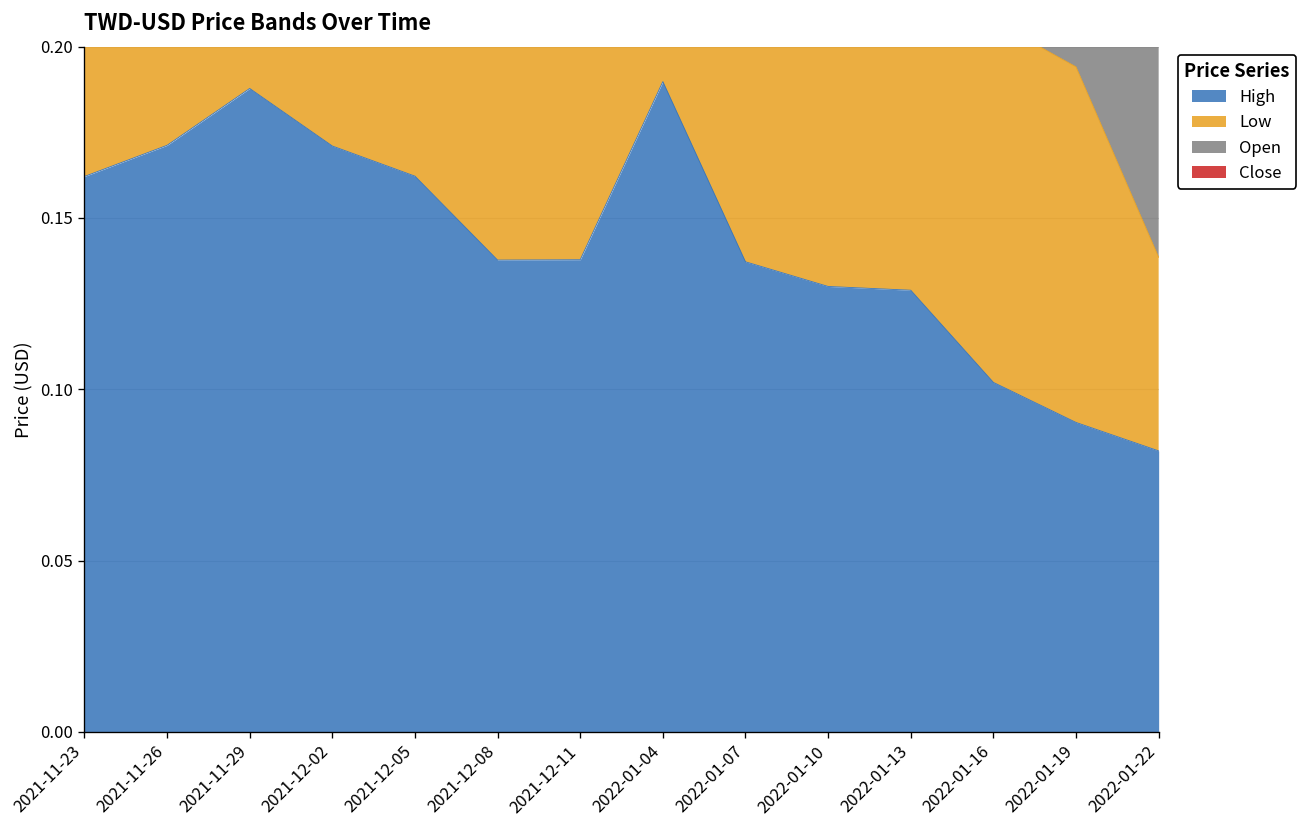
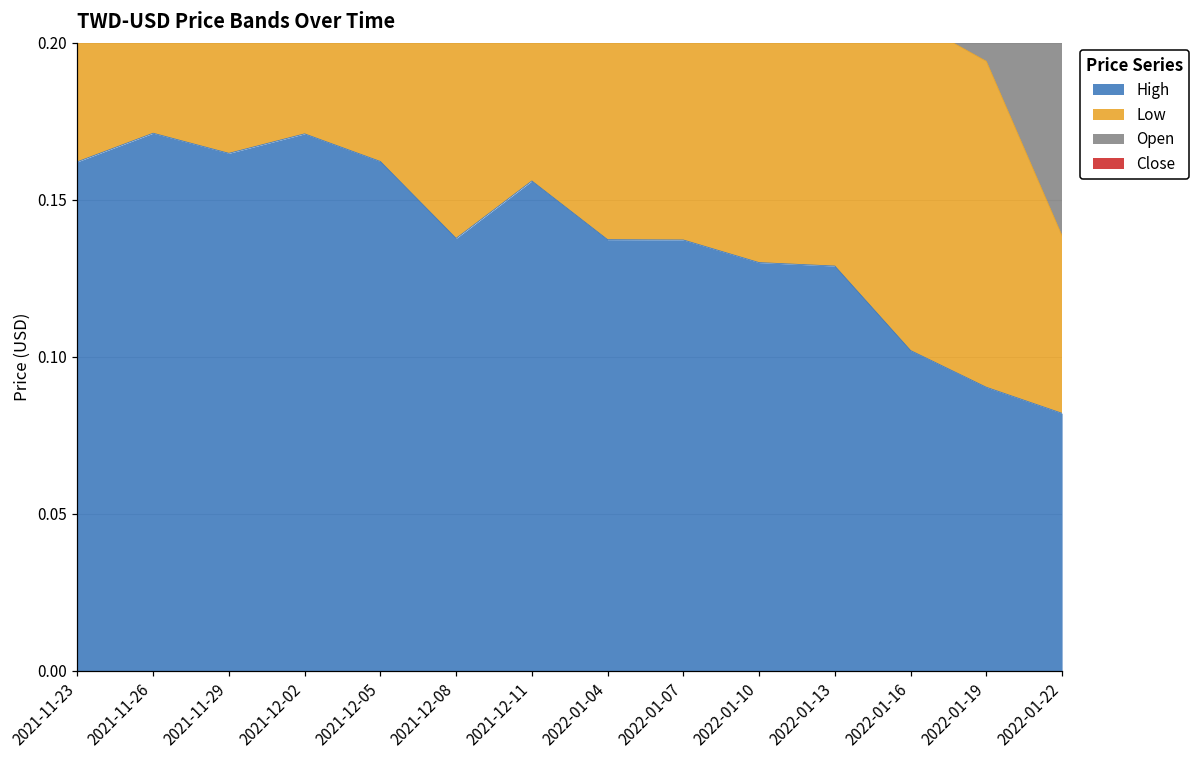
High, 2021-11-29: 0.188 -> 0.165
High, 2021-12-11: 0.138 -> 0.156
High, 2022-01-04: 0.190 -> 0.137
